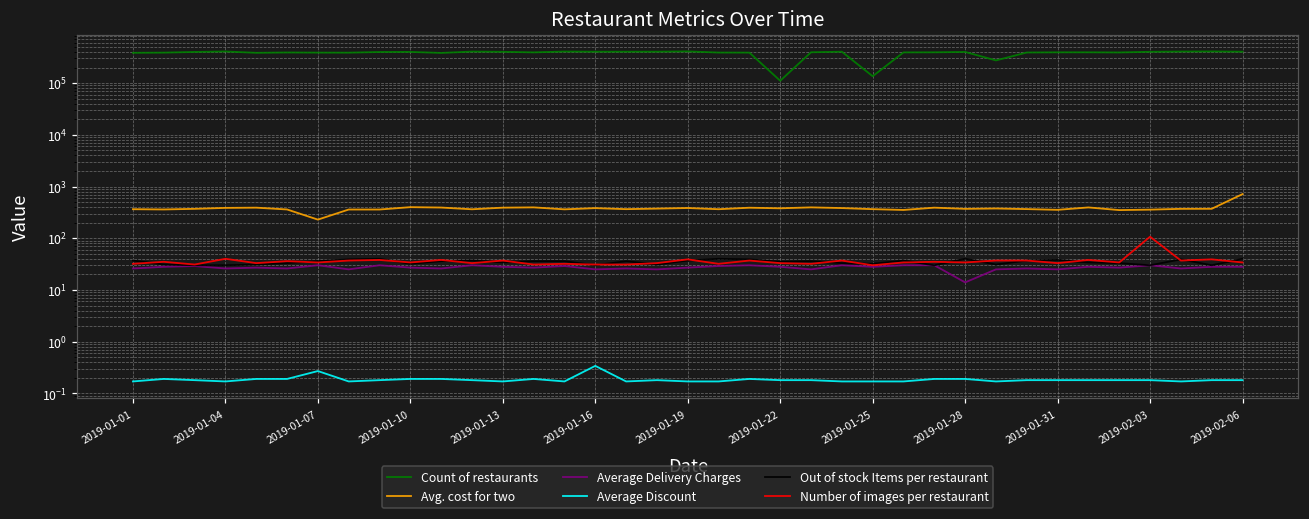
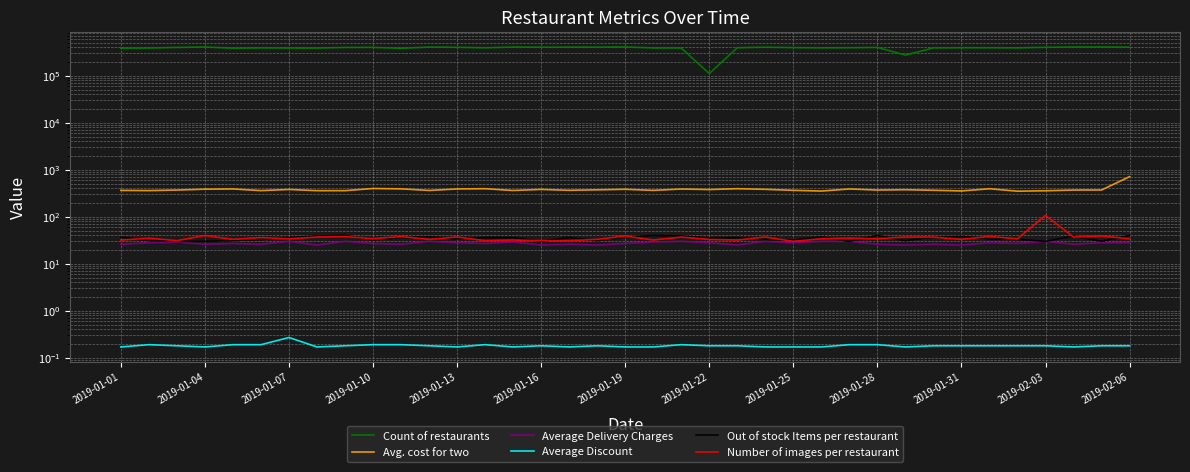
Avg. cost for two, 2019-01-07: 200 -> 400
Average Discount, 2019-01-16: 0.3 -> 0.18
Count of restaurants, 2019-01-25: 140000 -> 400000
Average Delivery Charges, 2019-01-28: 14 -> 30
